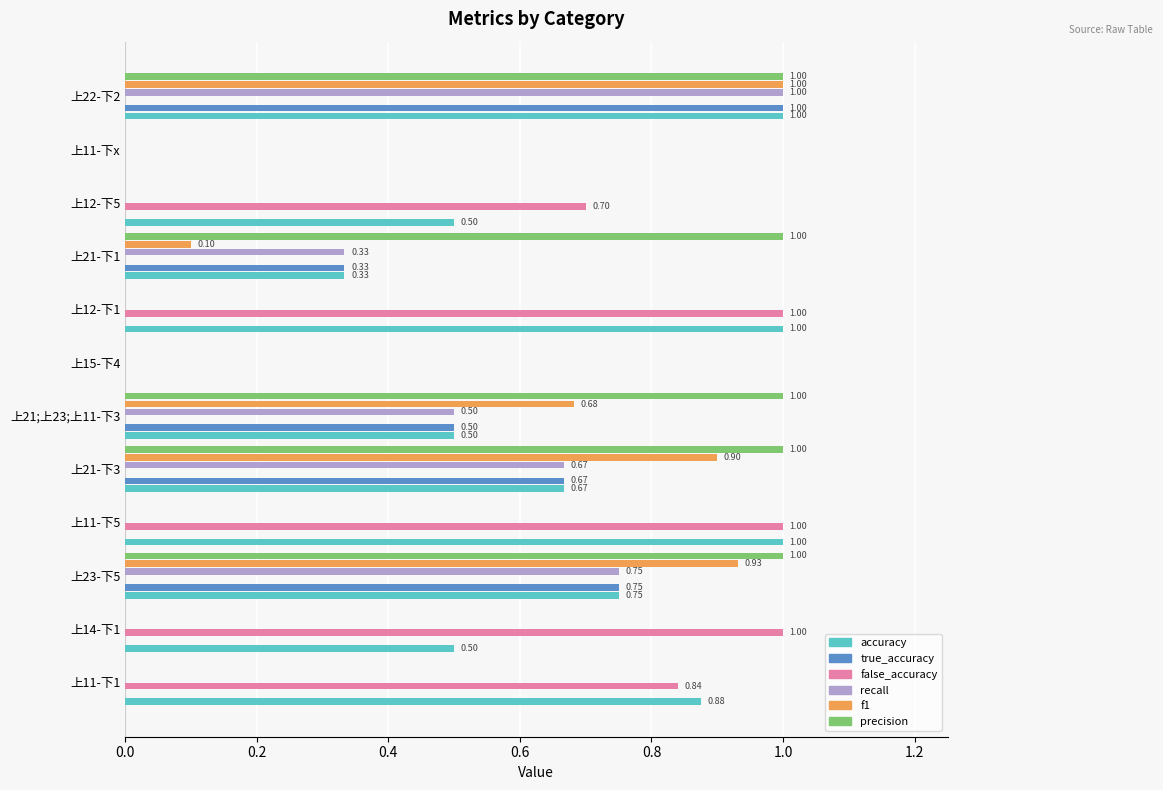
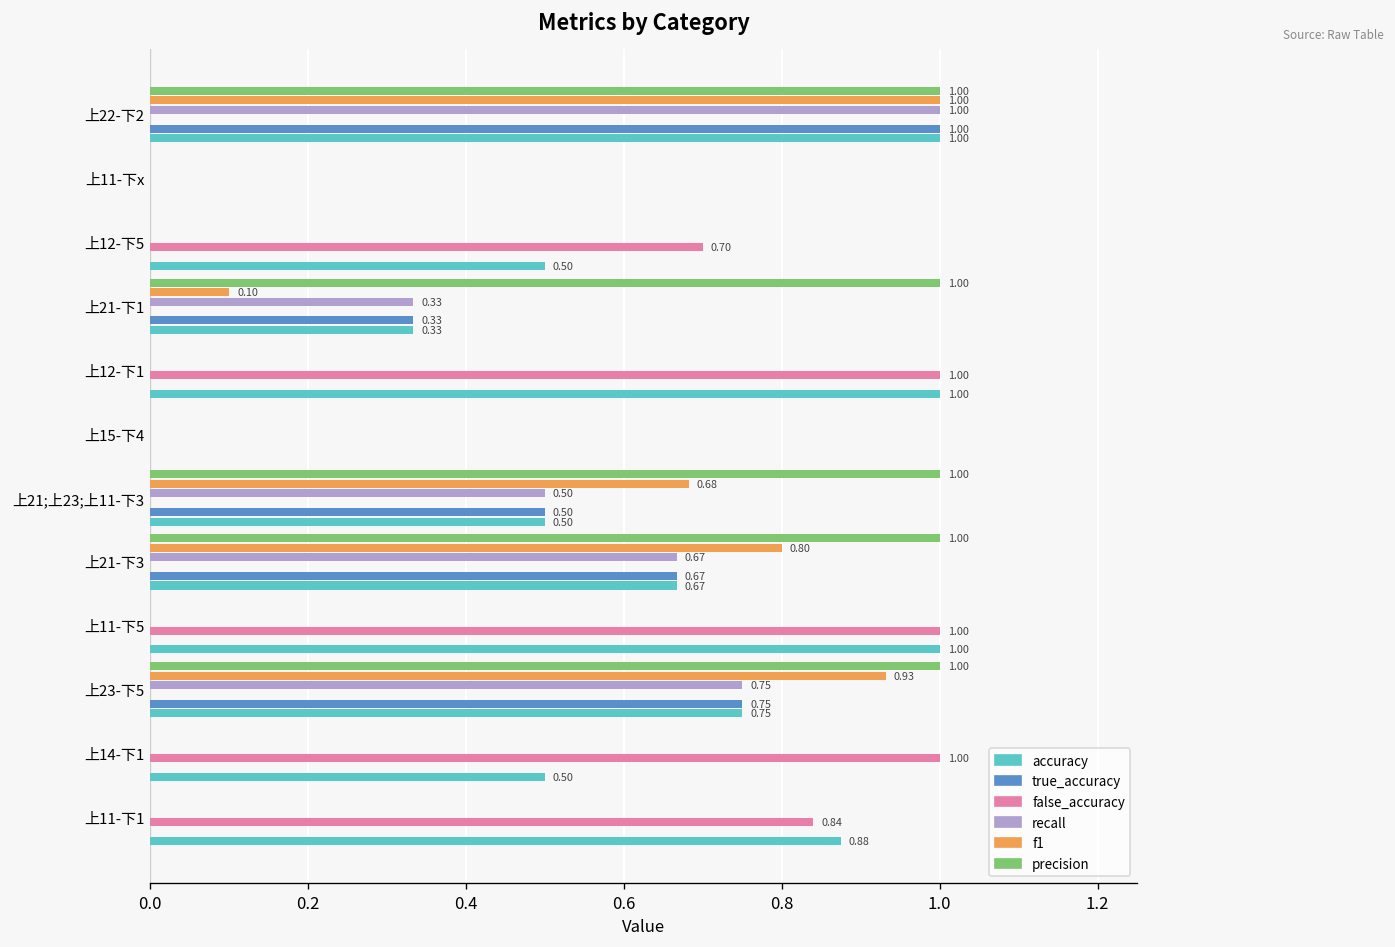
f1, 上21-下3: 0.90 -> 0.80
